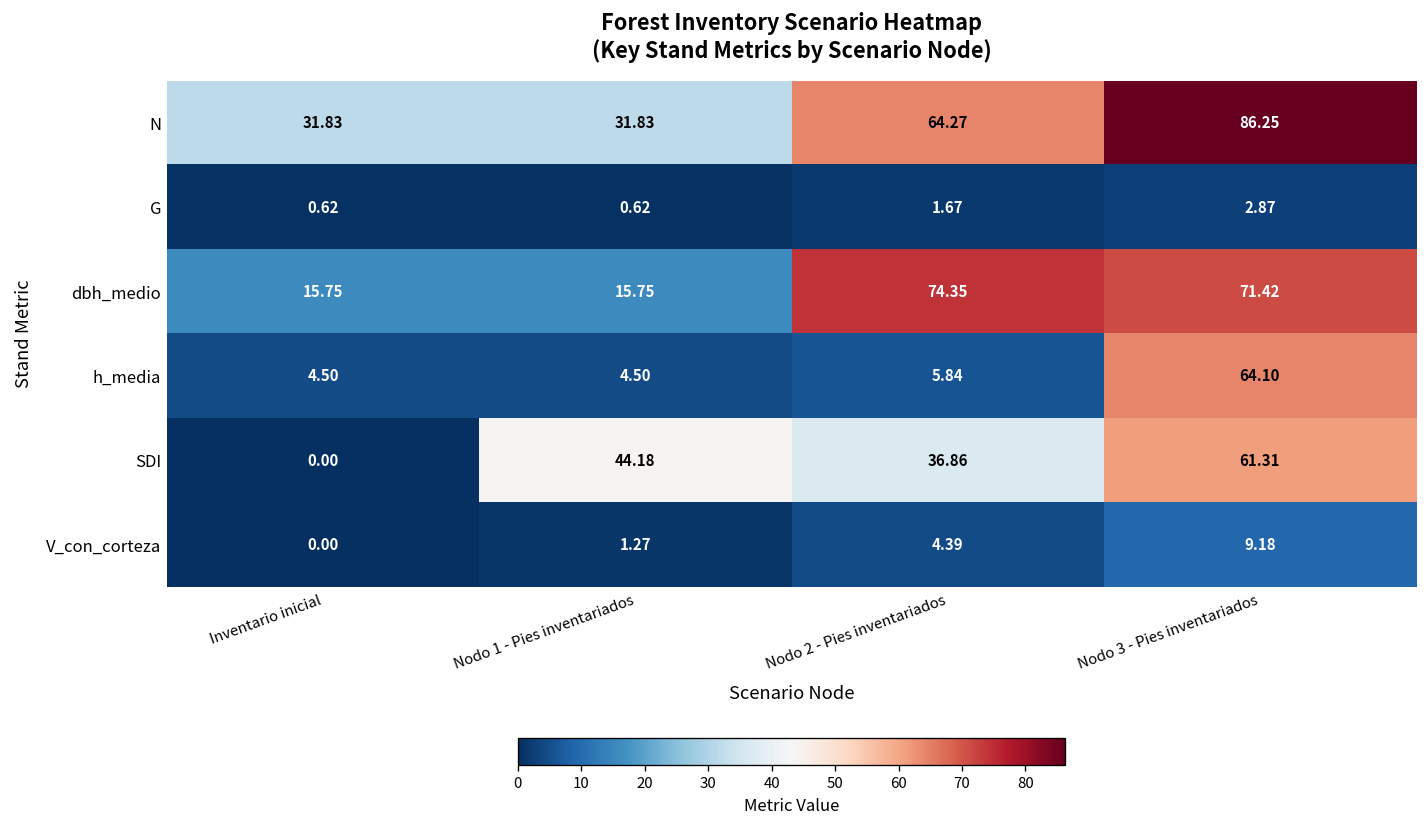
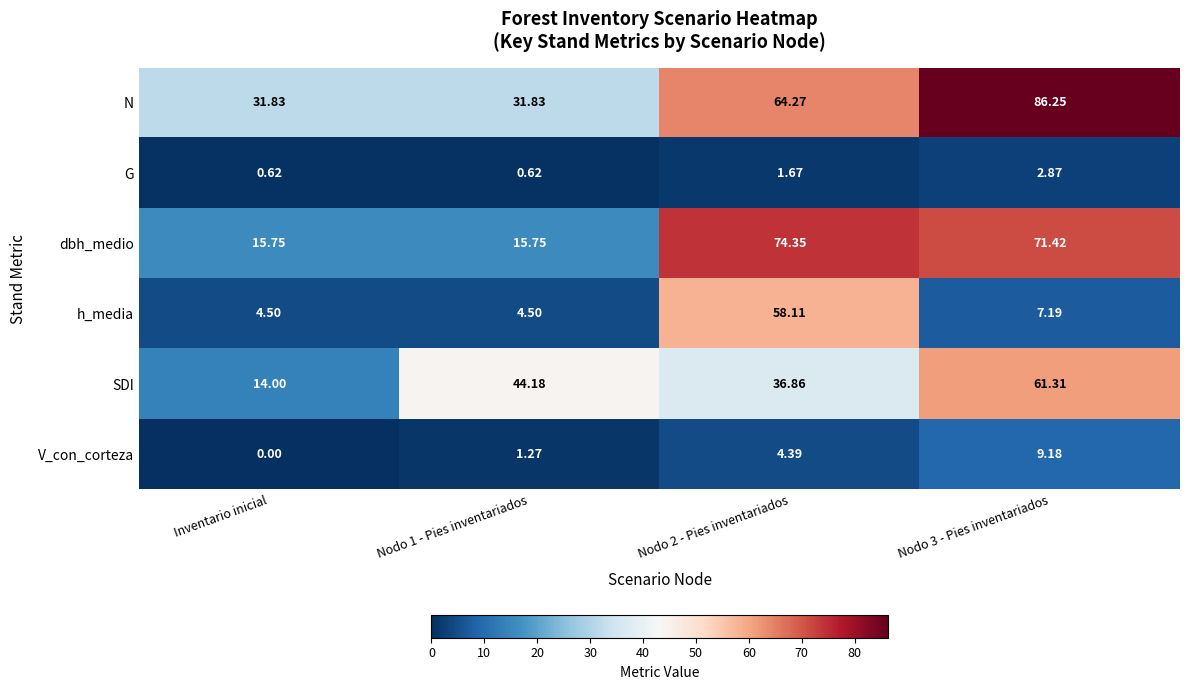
h_media, Nodo 2 - Pies inventariados: 5.84 -> 58.11
h_media, Nodo 3 - Pies inventariados: 64.10 -> 7.19
SDI, Inventario inicial: 0.00 -> 14.00
